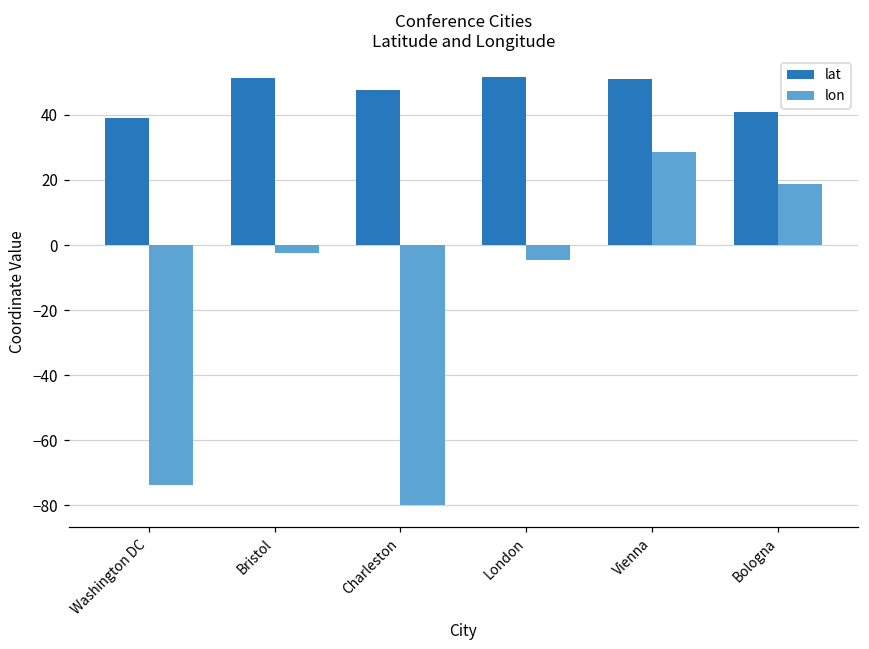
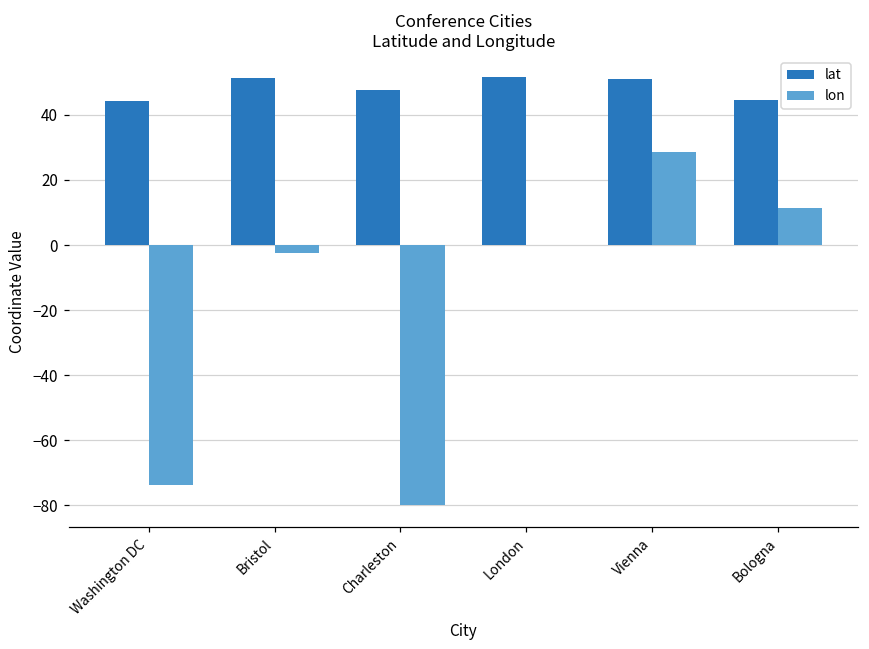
lat, Washington DC: 39 -> 44
lon, London: -5 -> 0
lat, Bologna: 41 -> 44
lon, Bologna: 19 -> 11
